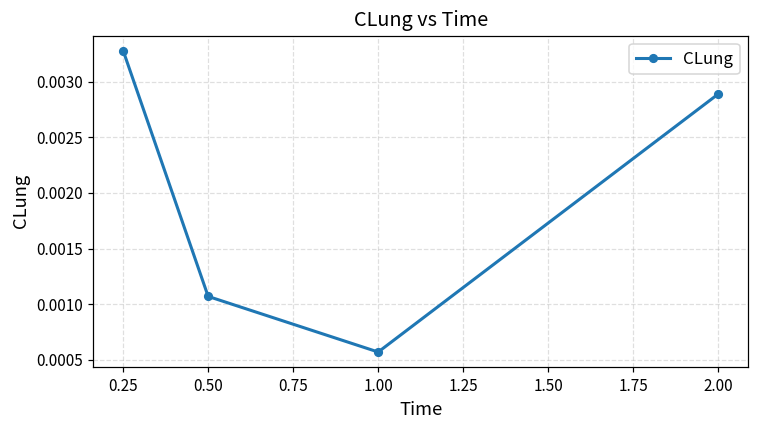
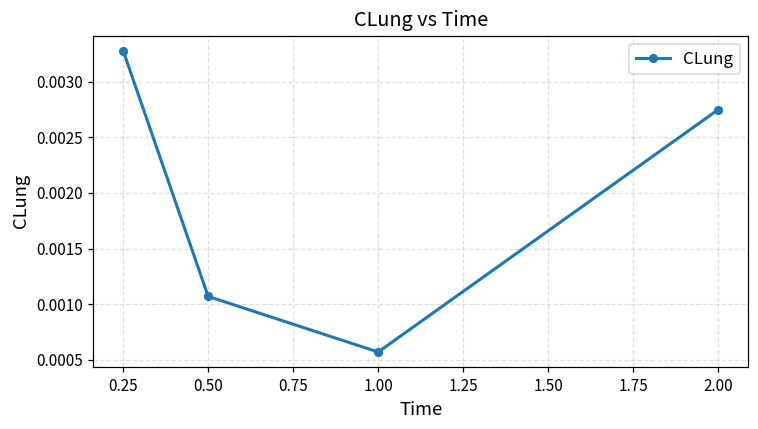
2.00: 0.00289 -> 0.00275
